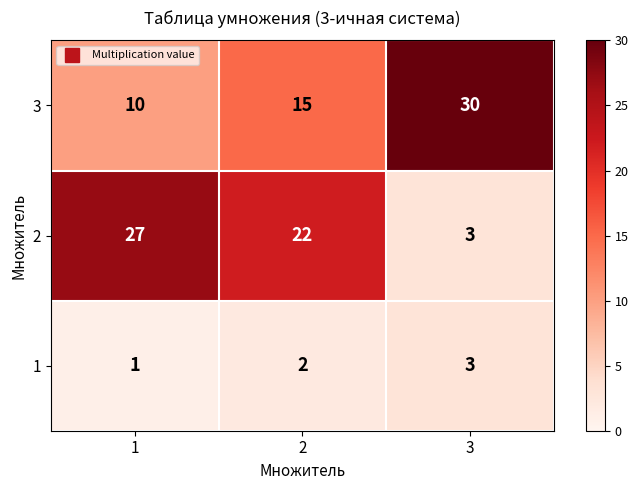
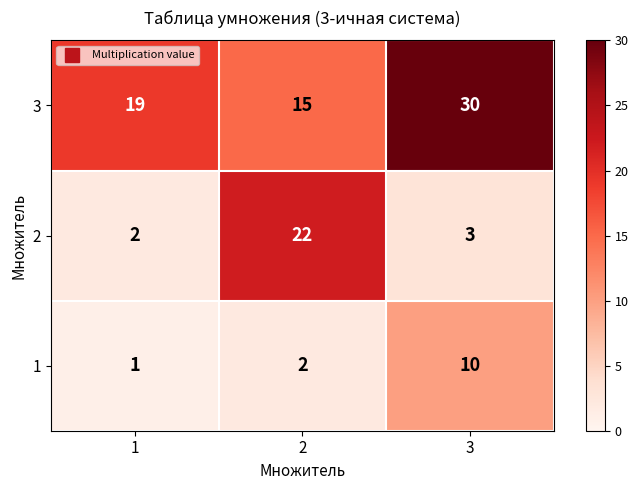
3, 1: 10 -> 19
2, 1: 27 -> 2
1, 3: 3 -> 10
